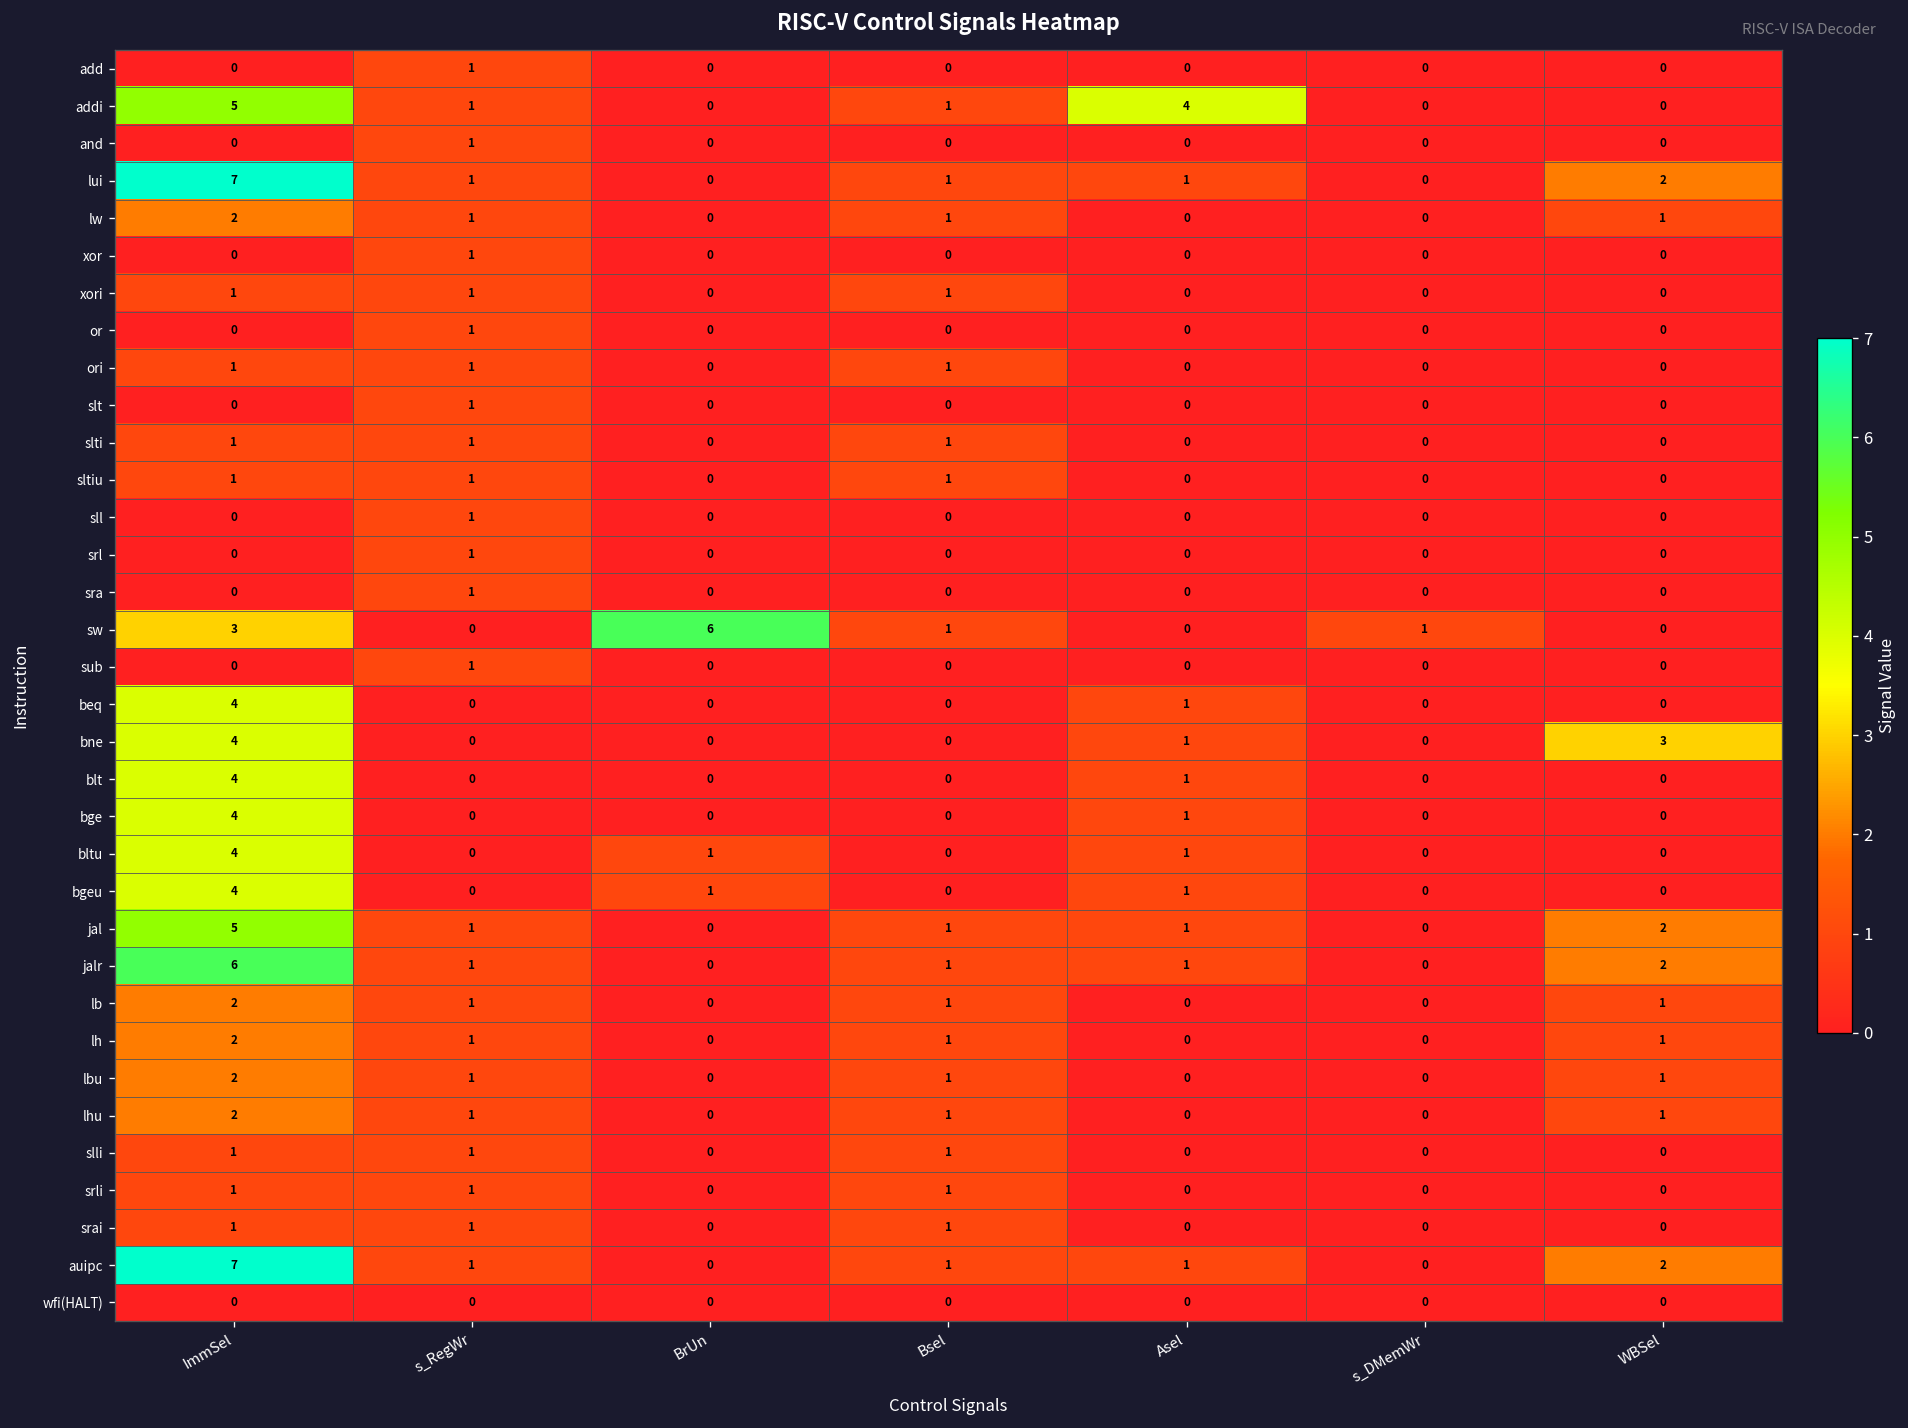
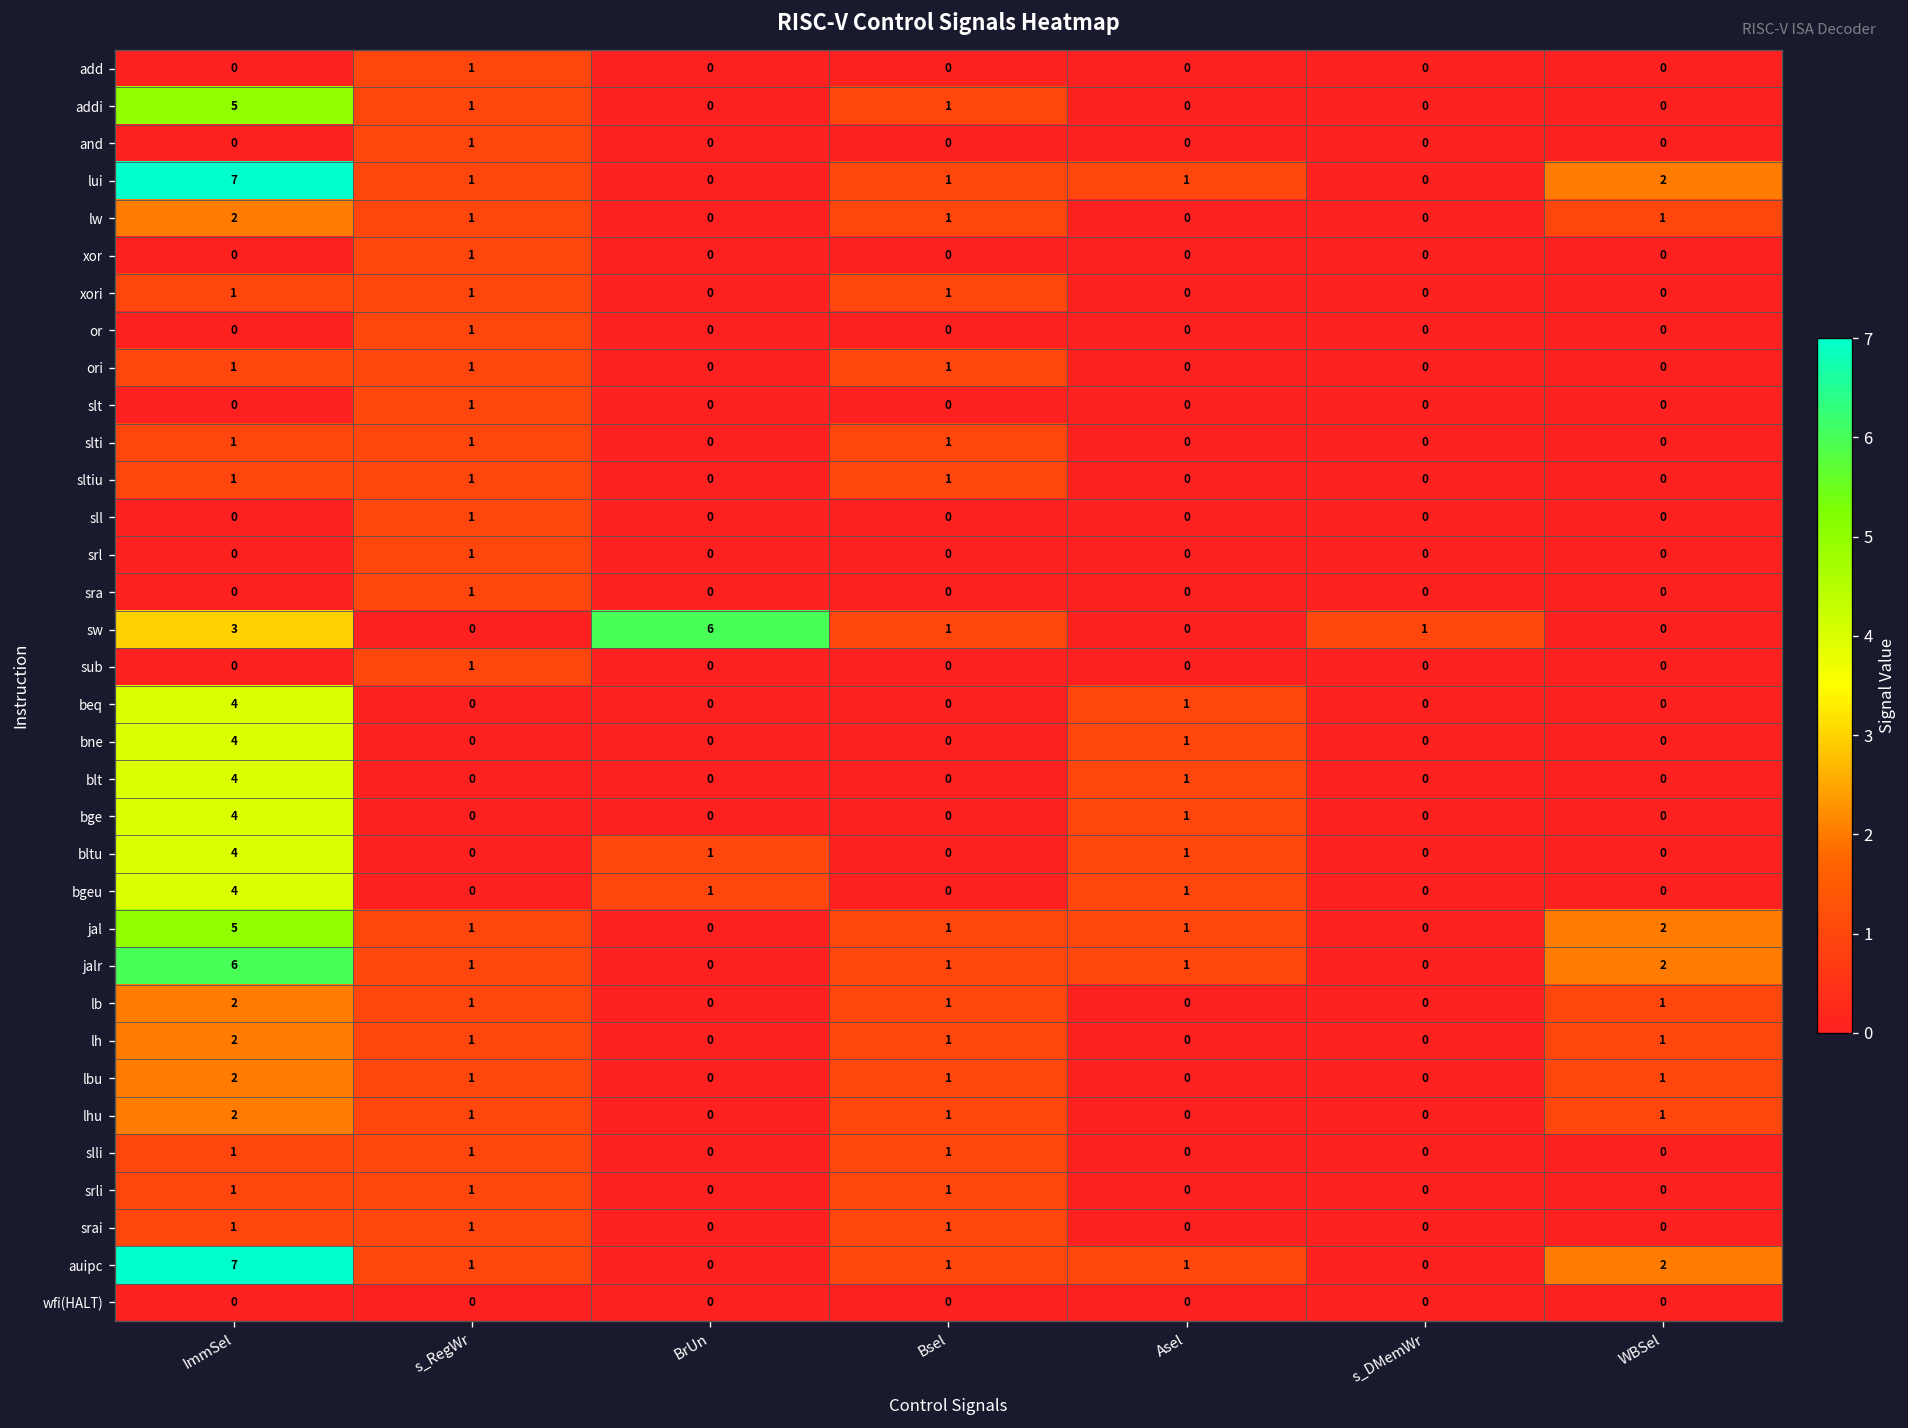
addi, Asel: 4 -> 0
bne, WBSel: 3 -> 0
